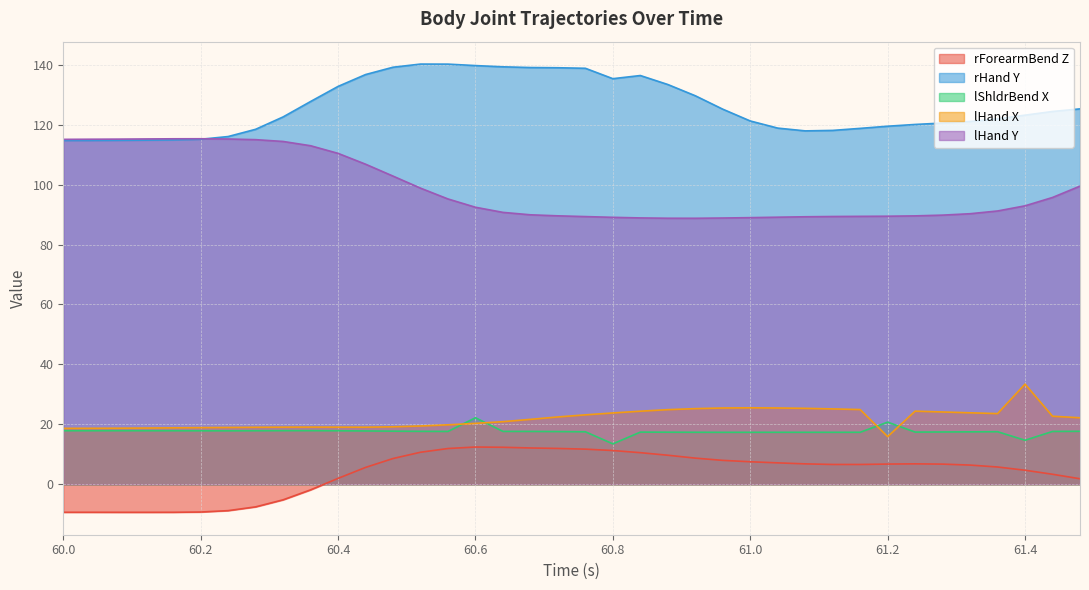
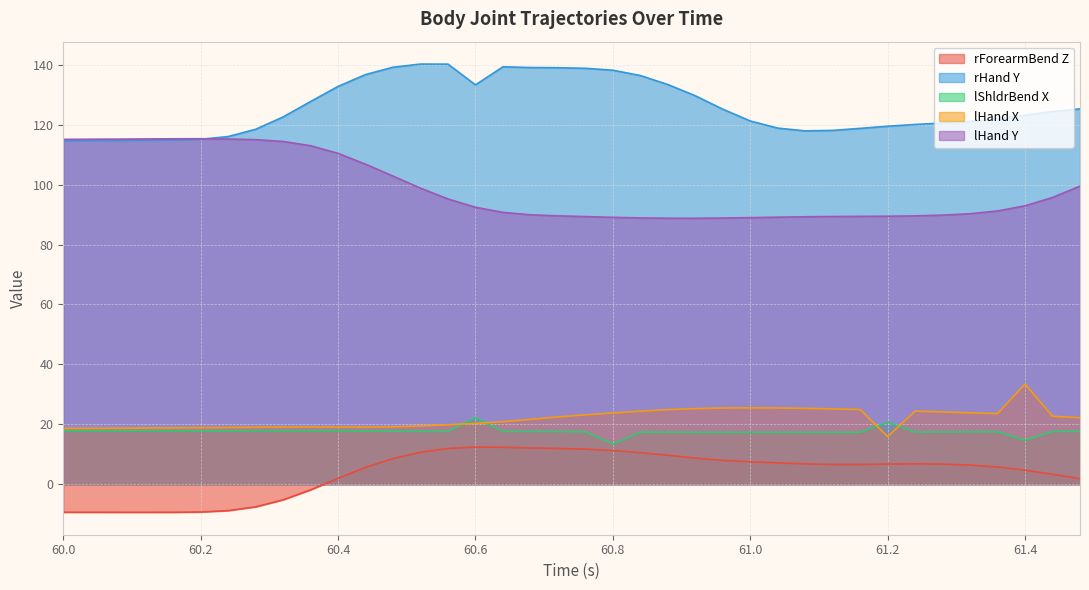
rHand Y, 60.6: 140 -> 133
rHand Y, 60.8: 135 -> 138
